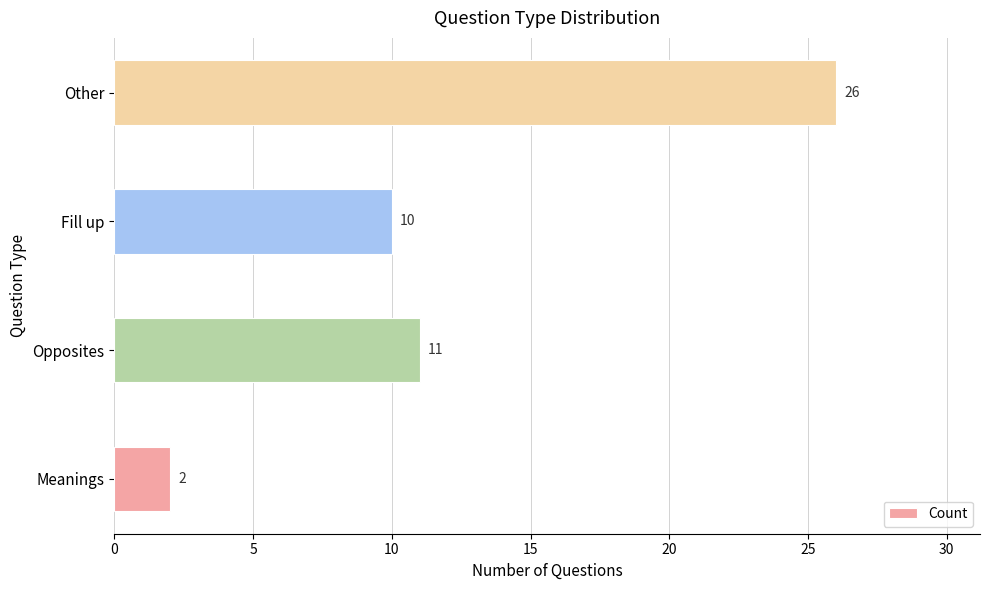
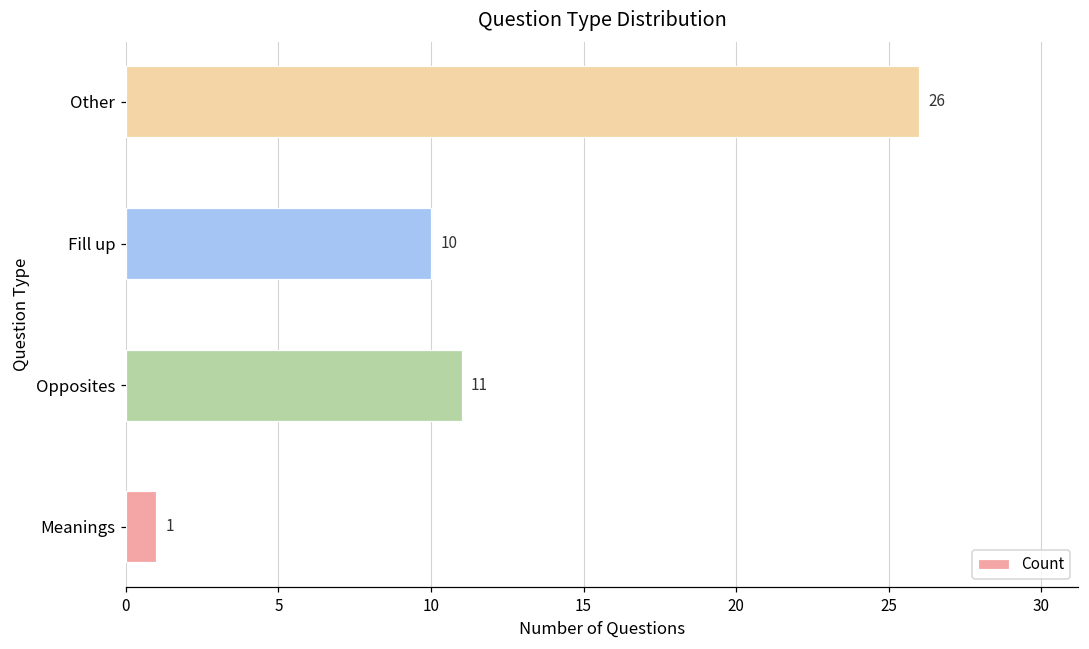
Meanings: 2 -> 1
